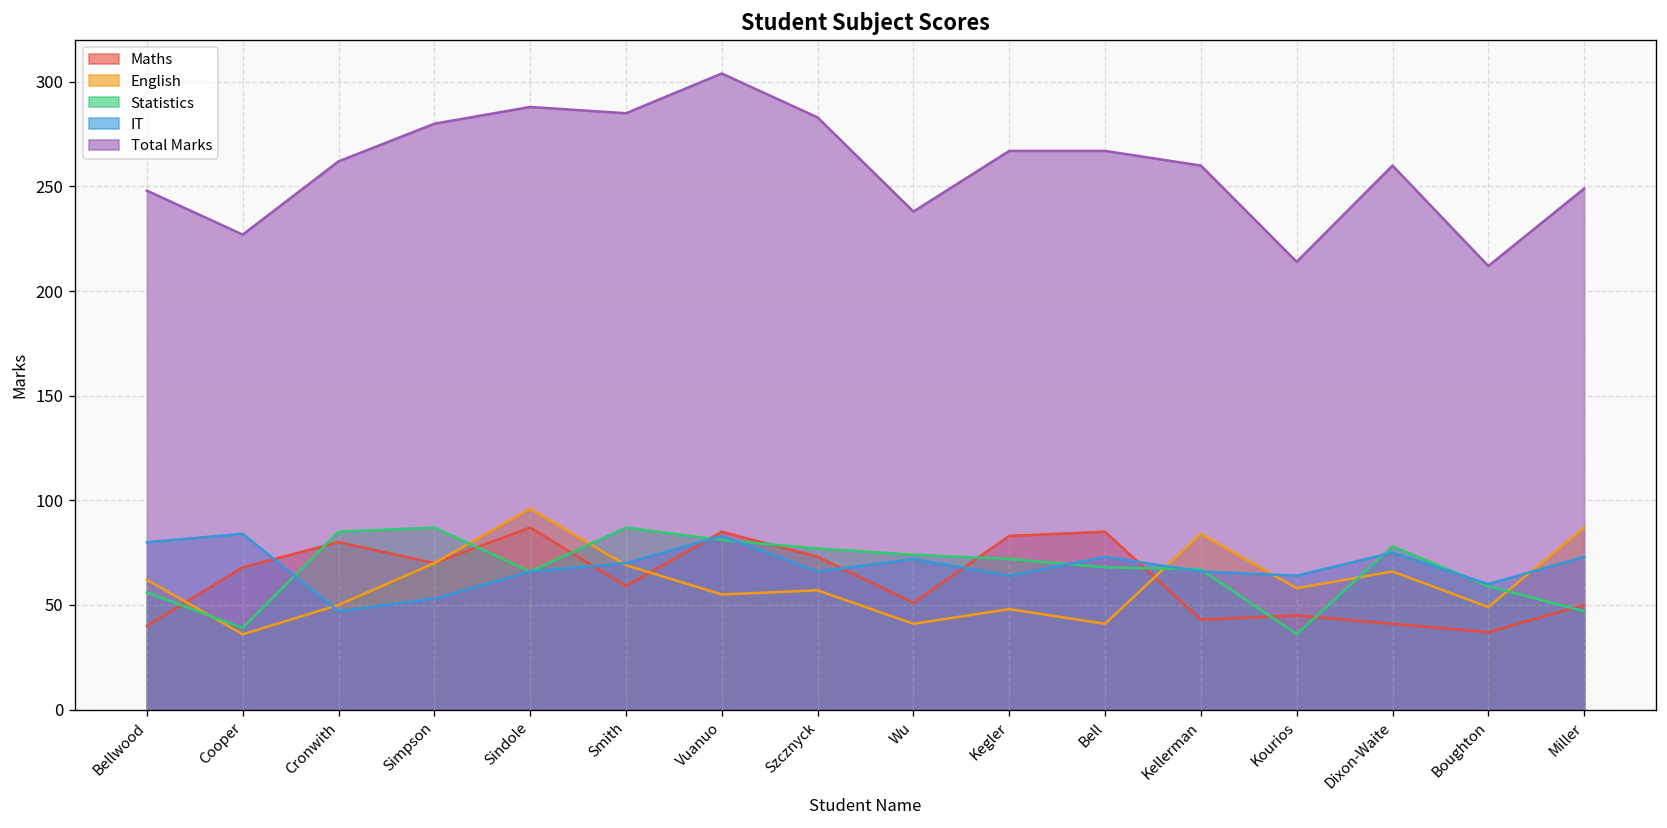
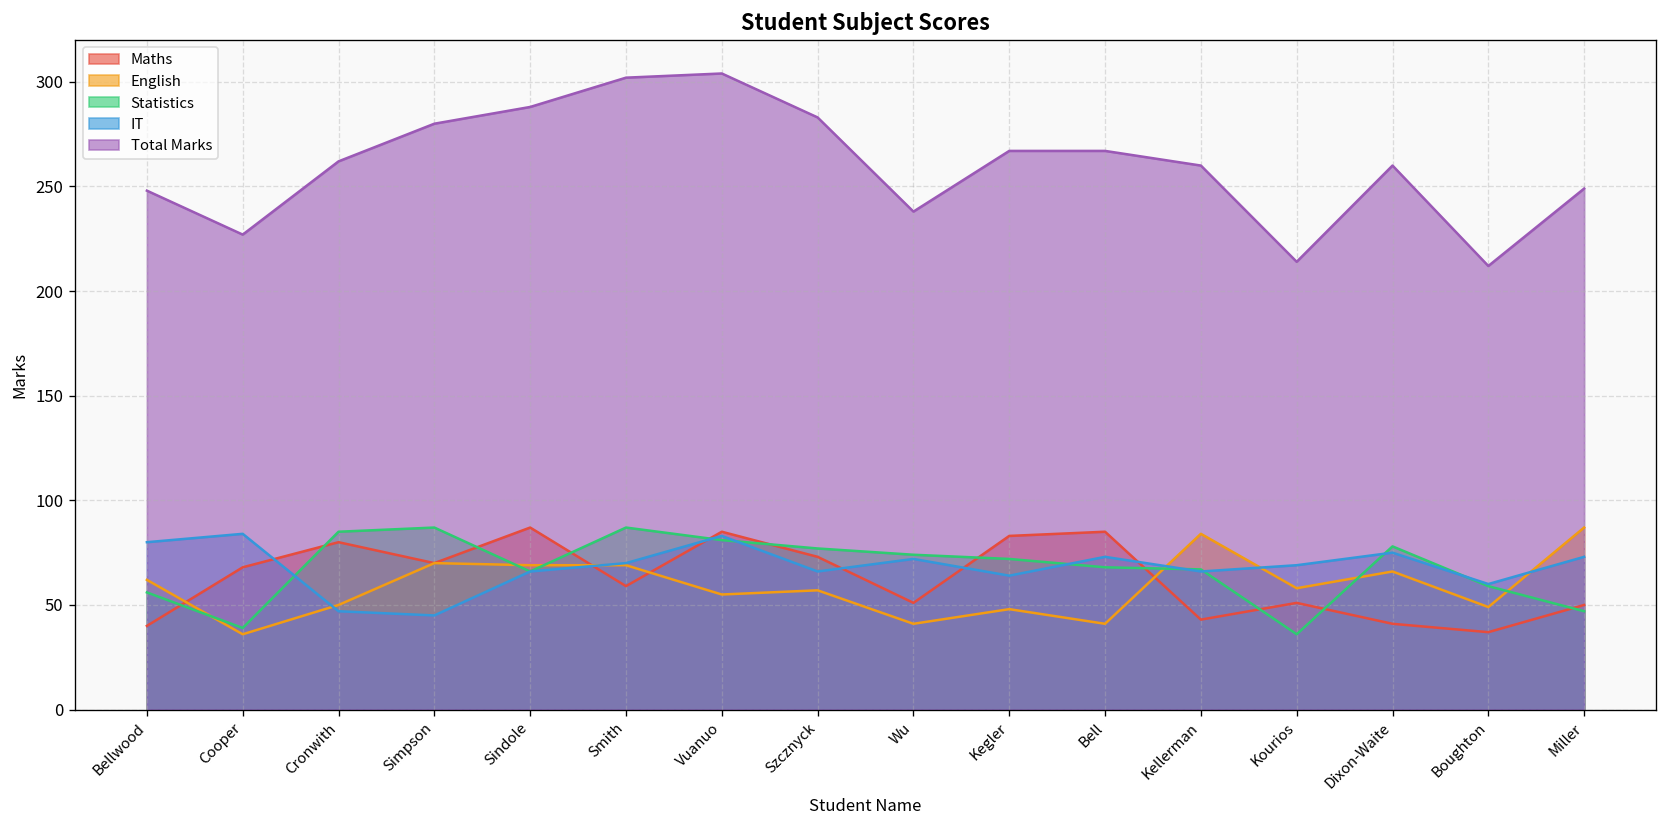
IT, Simpson: 53 -> 45
English, Sindole: 96 -> 69
Total Marks, Smith: 285 -> 302
Maths, Kourios: 45 -> 51
IT, Kourios: 64 -> 69
